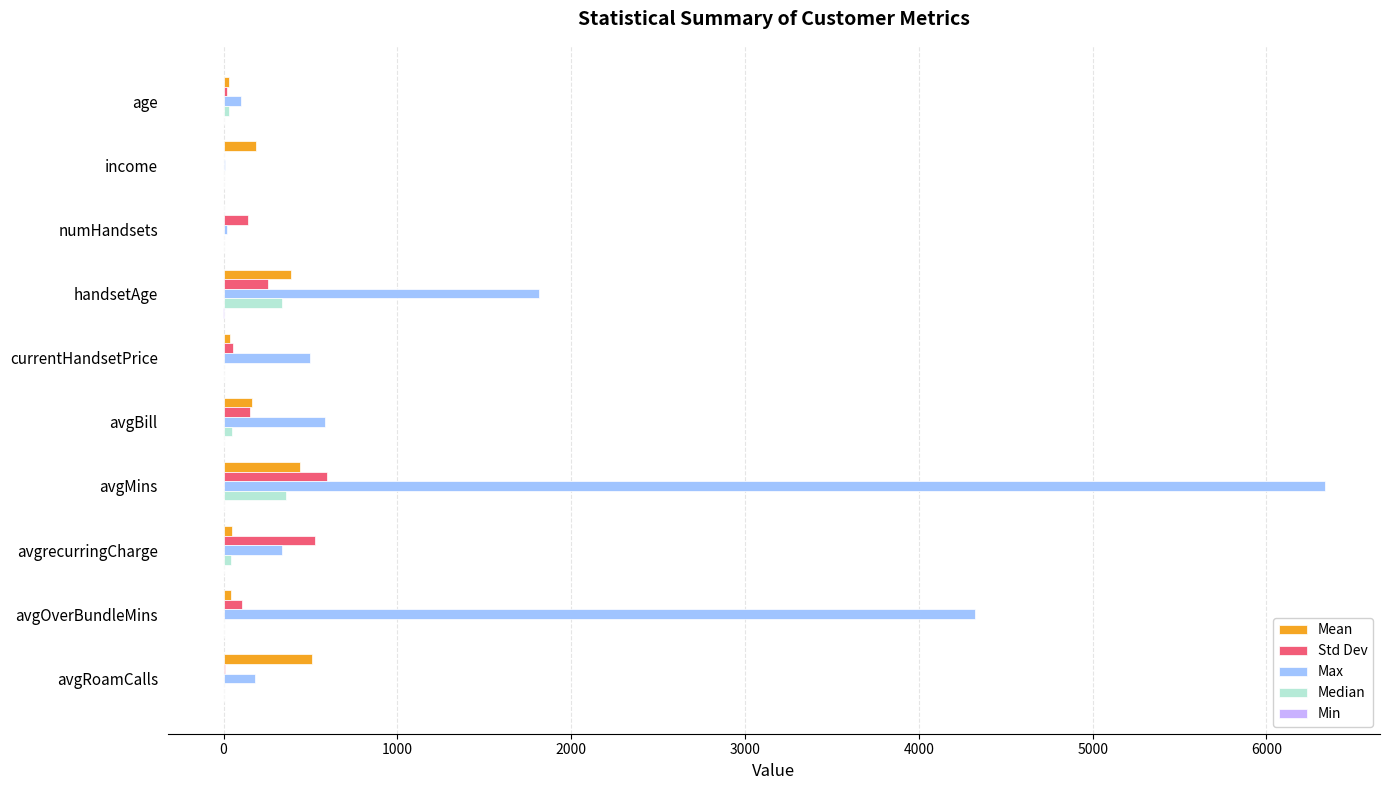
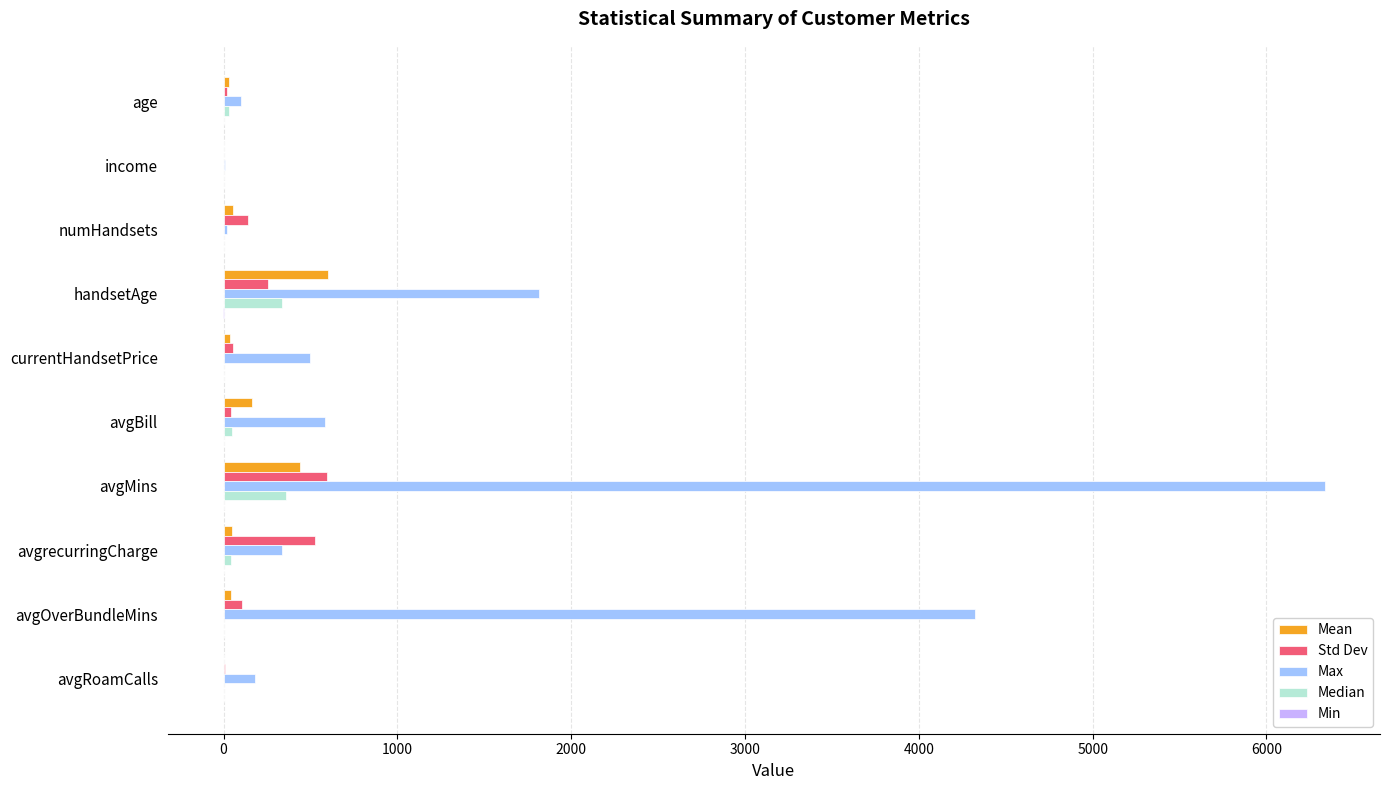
Mean, income: 190 -> 0
Mean, numHandsets: 0 -> 50
Mean, handsetAge: 390 -> 600
Std Dev, avgBill: 150 -> 40
Mean, avgRoamCalls: 510 -> 0
